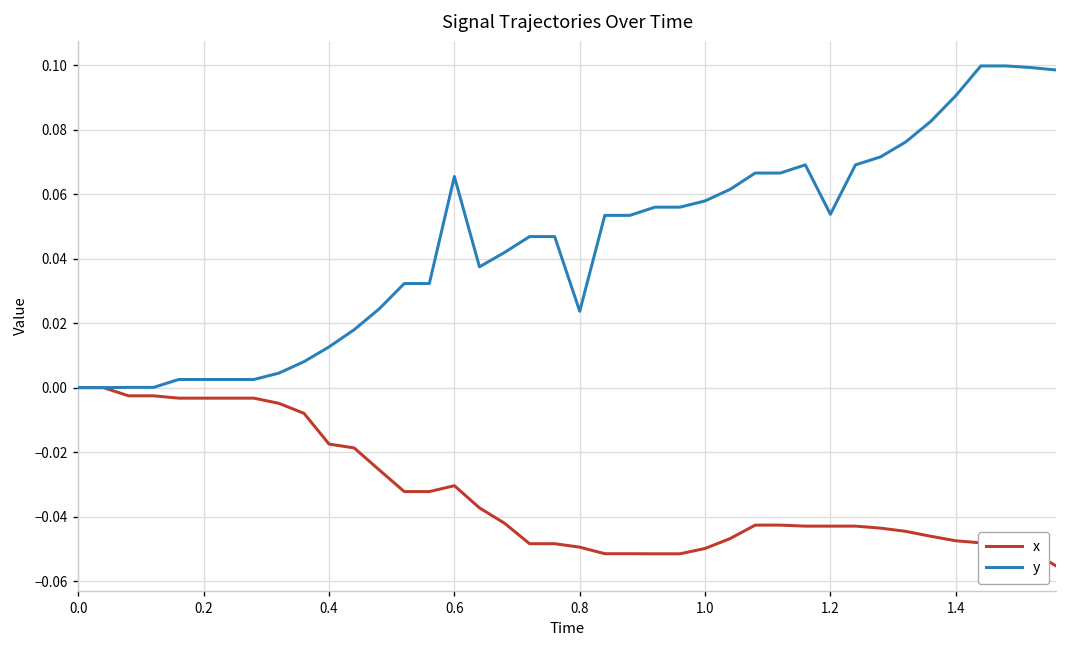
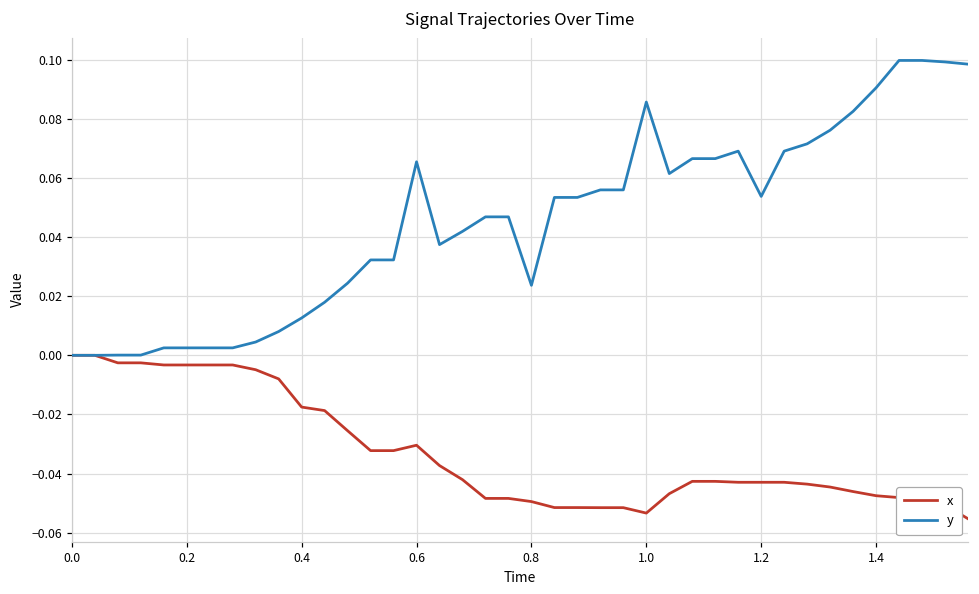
x, 1.0: -0.050 -> -0.053
y, 1.0: 0.058 -> 0.086
